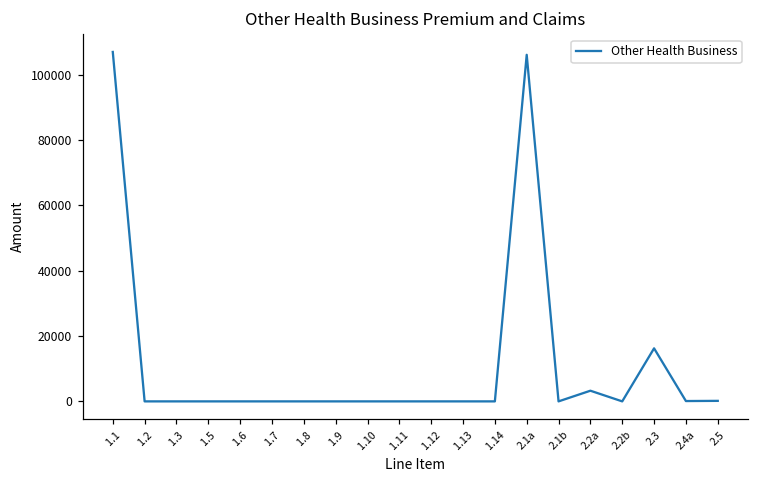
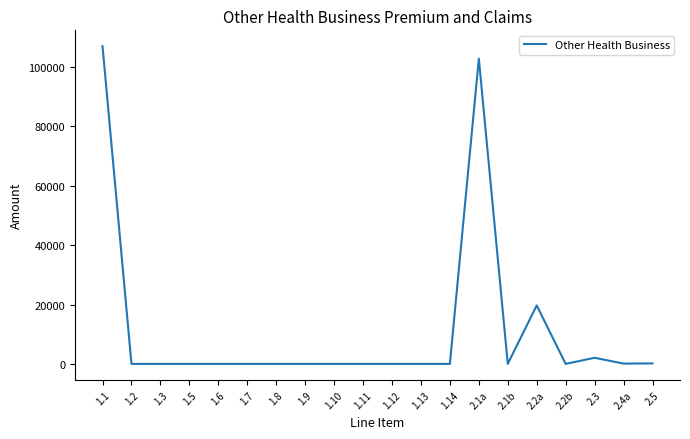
2.1a: 106000 -> 103000
2.2a: 3000 -> 20000
2.3: 16000 -> 2000
